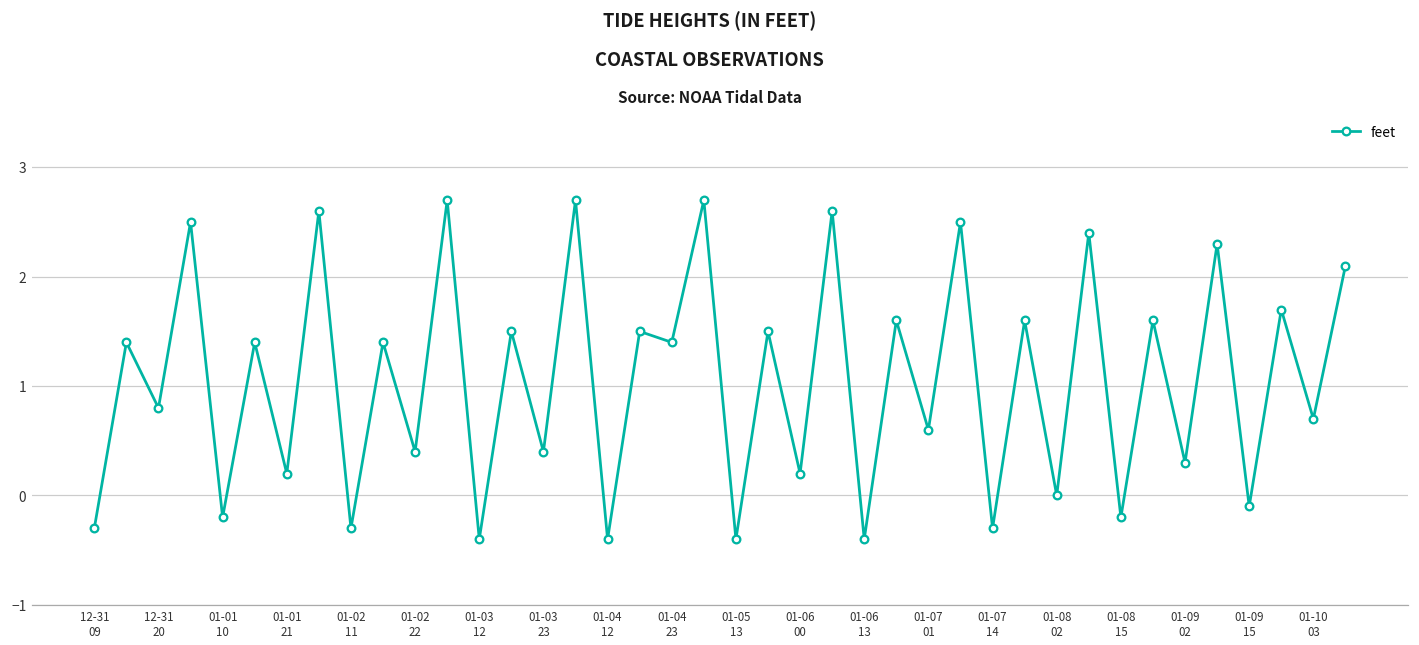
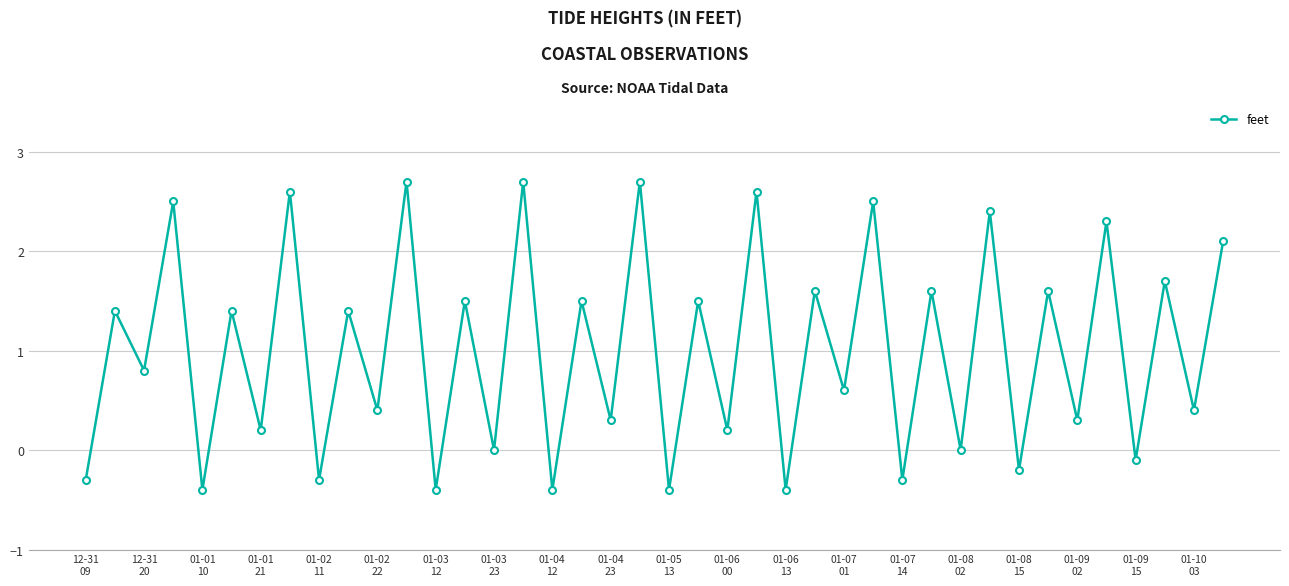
01-01 10: -0.2 -> -0.4
01-03 23: 0.4 -> 0.0
01-04 23: 1.4 -> 0.3
01-10 03: 0.7 -> 0.4
